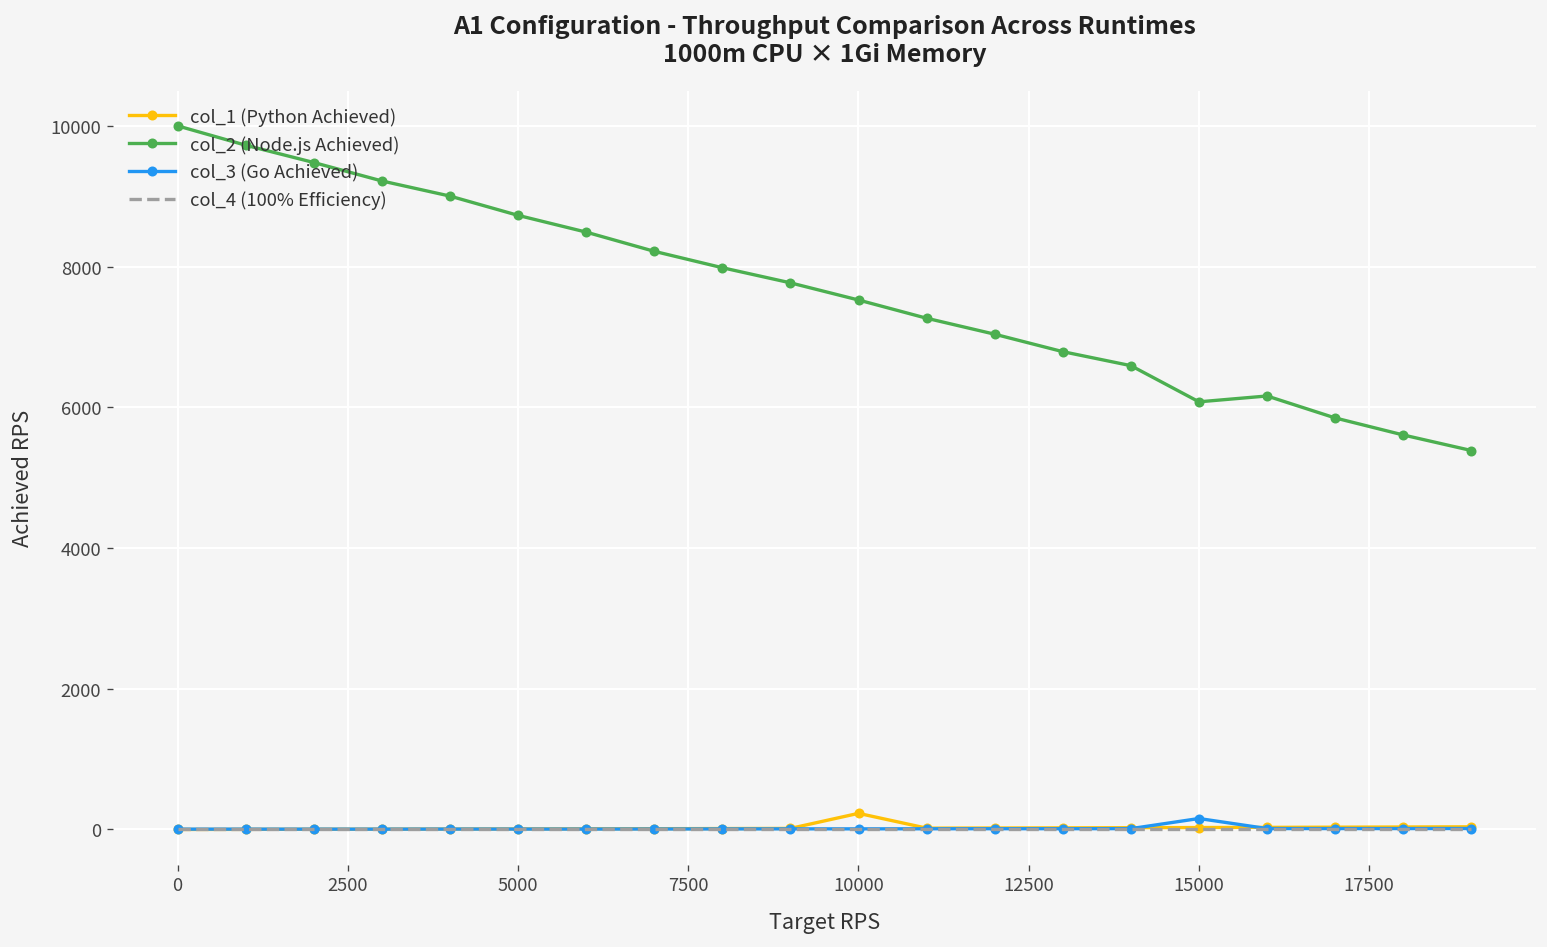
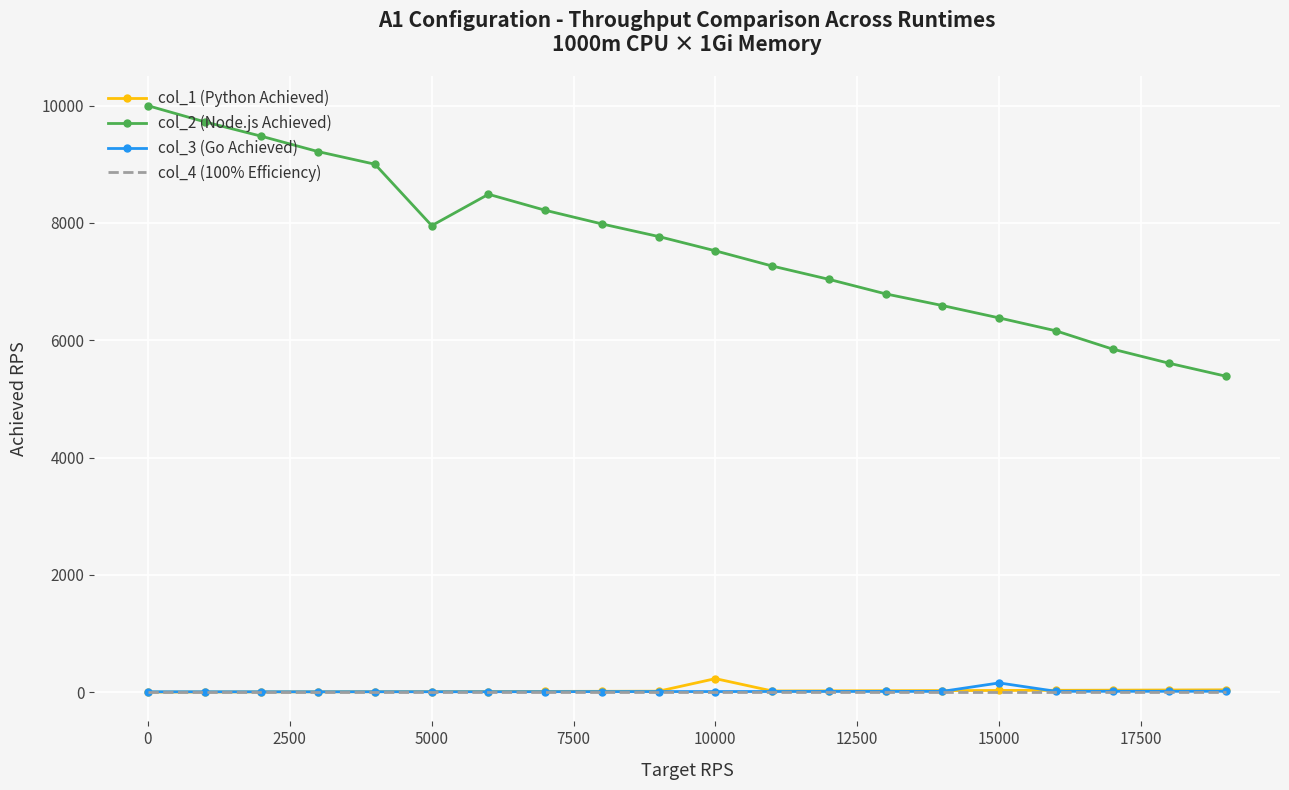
col_2 (Node.js Achieved), 5000: 8700 -> 8000
col_2 (Node.js Achieved), 15000: 6100 -> 6400
